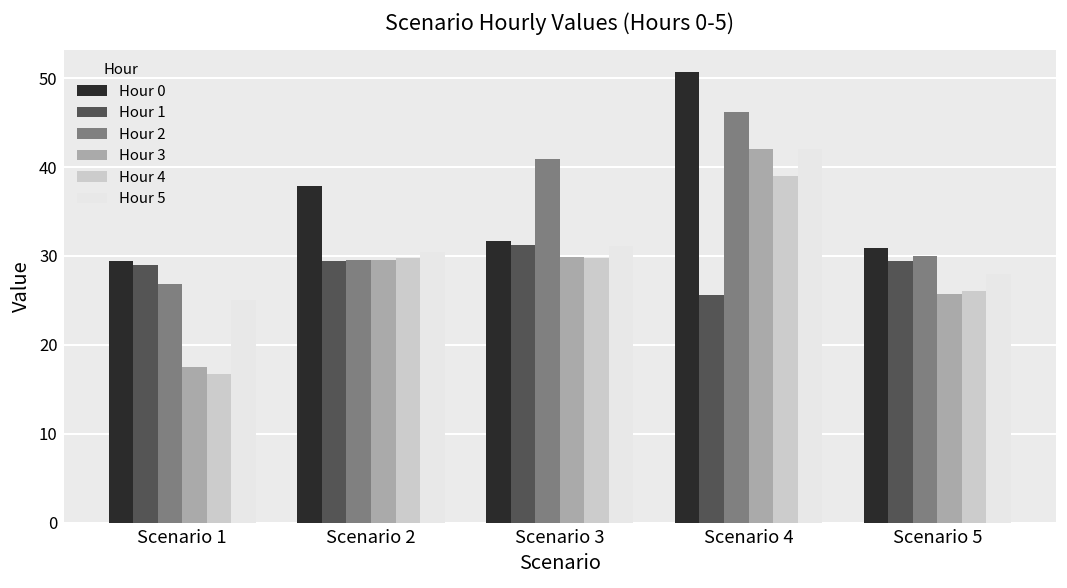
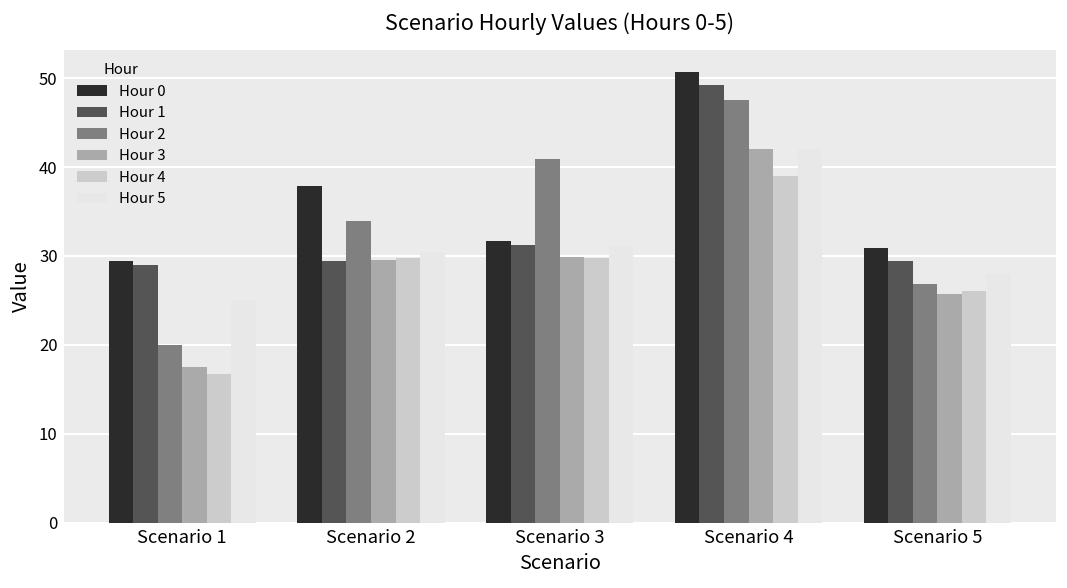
Hour 2, Scenario 1: 27 -> 20
Hour 2, Scenario 2: 30 -> 34
Hour 1, Scenario 4: 26 -> 49
Hour 2, Scenario 4: 46 -> 48
Hour 2, Scenario 5: 30 -> 27
